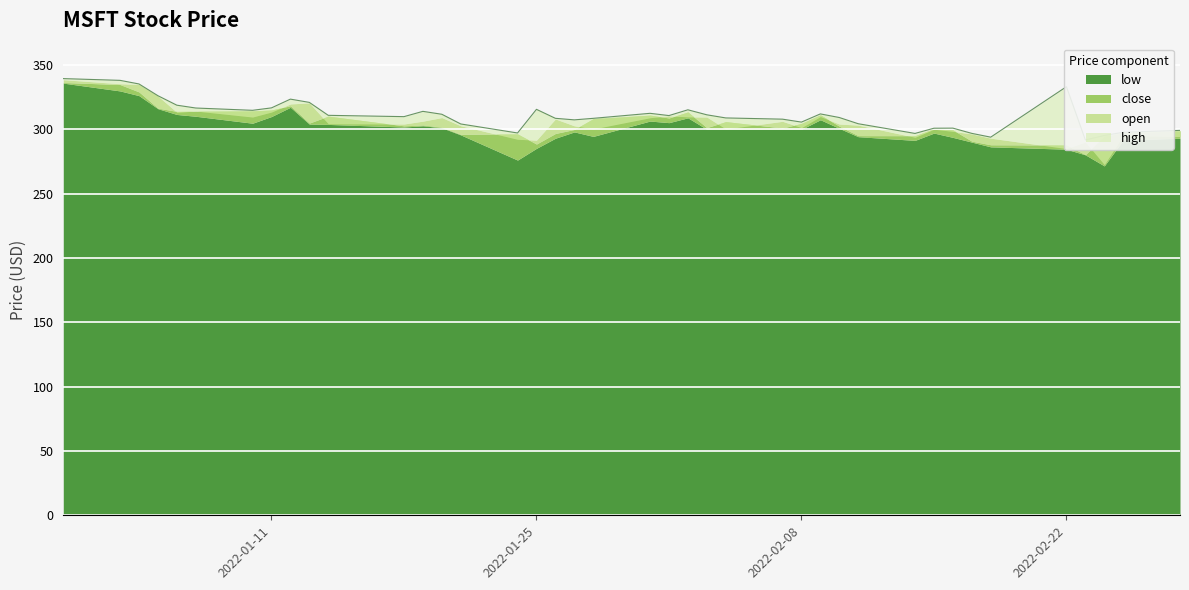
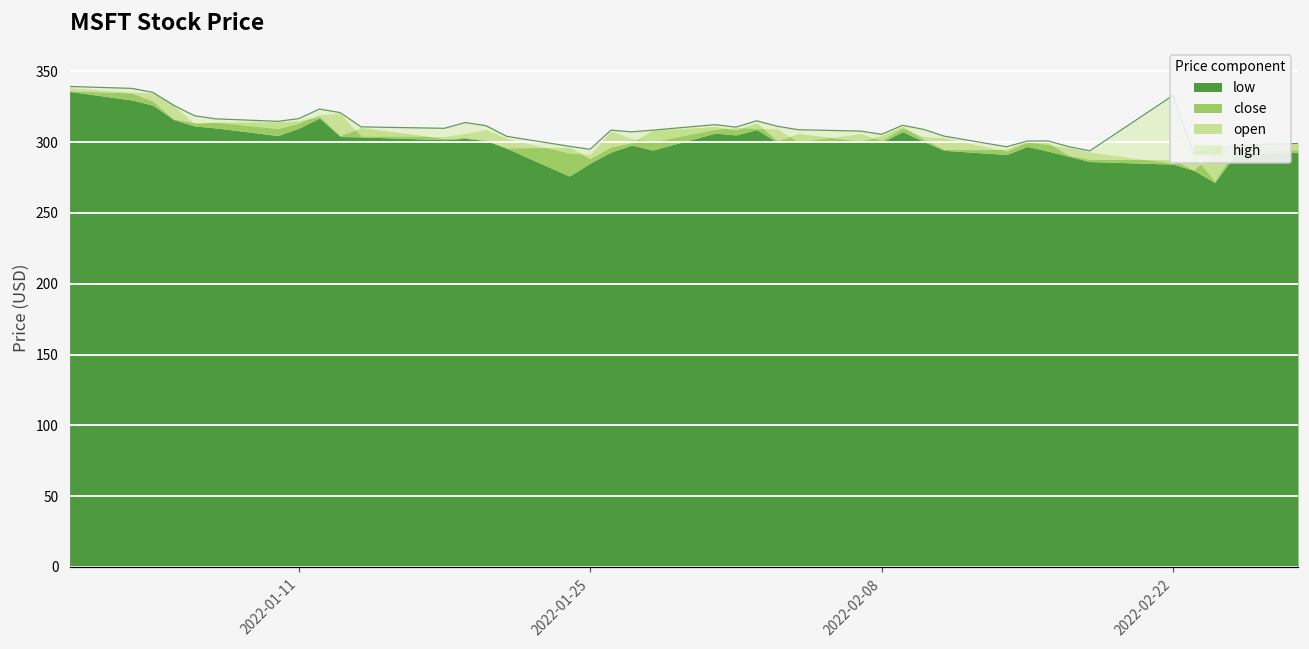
high, 2022-01-25: 315 -> 295
